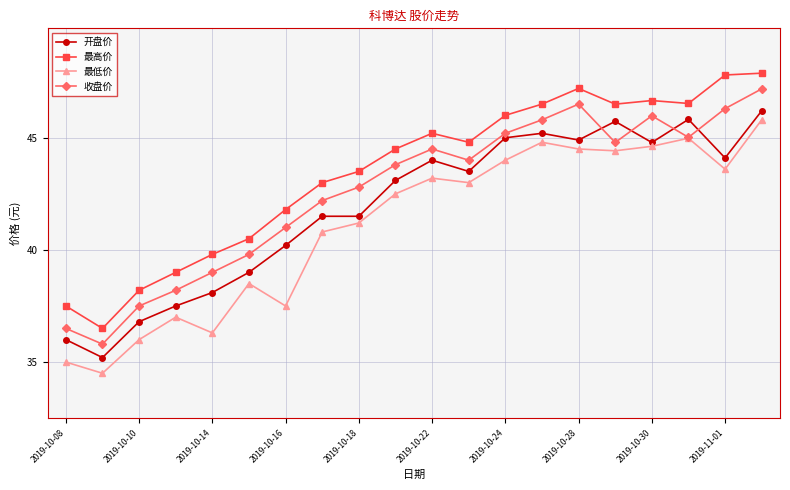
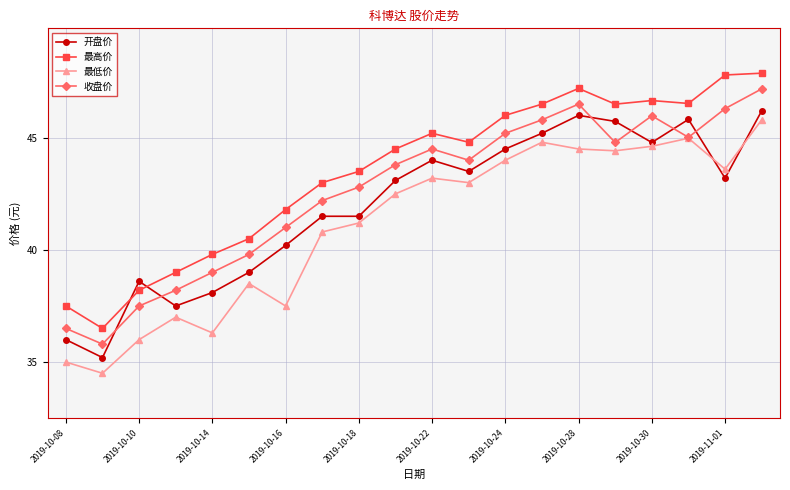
开盘价, 2019-10-10: 36.8 -> 38.6
开盘价, 2019-10-24: 45.0 -> 44.5
开盘价, 2019-10-28: 44.9 -> 46.0
开盘价, 2019-11-01: 44.1 -> 43.2
